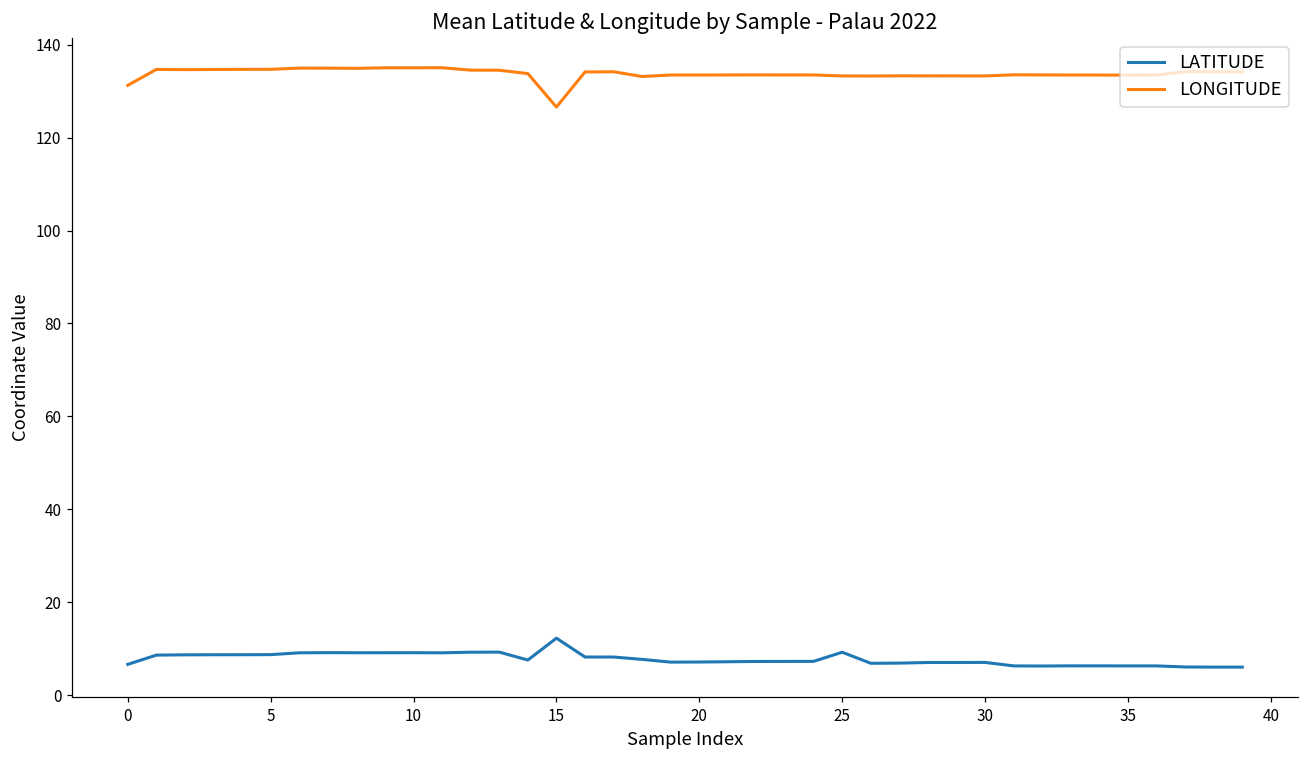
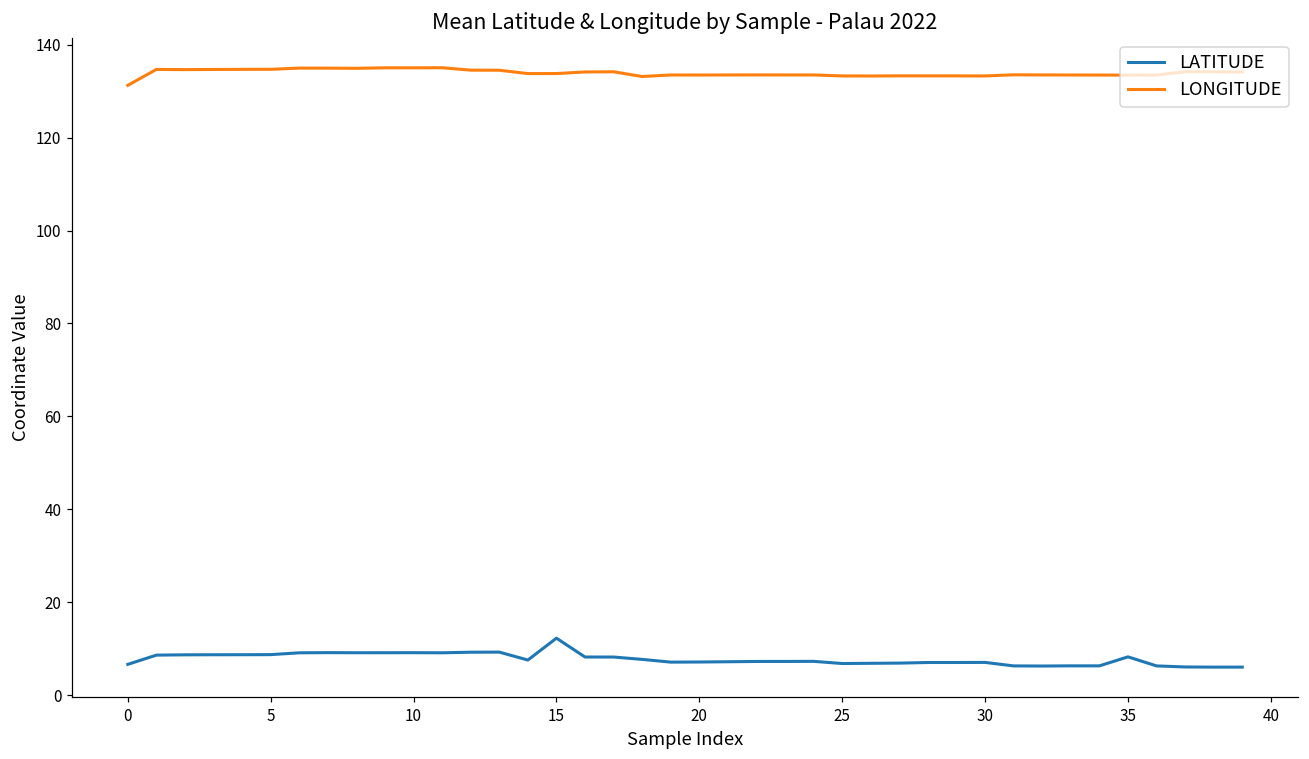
LONGITUDE, 15: 127 -> 134
LATITUDE, 25: 9 -> 7
LATITUDE, 35: 6 -> 8
